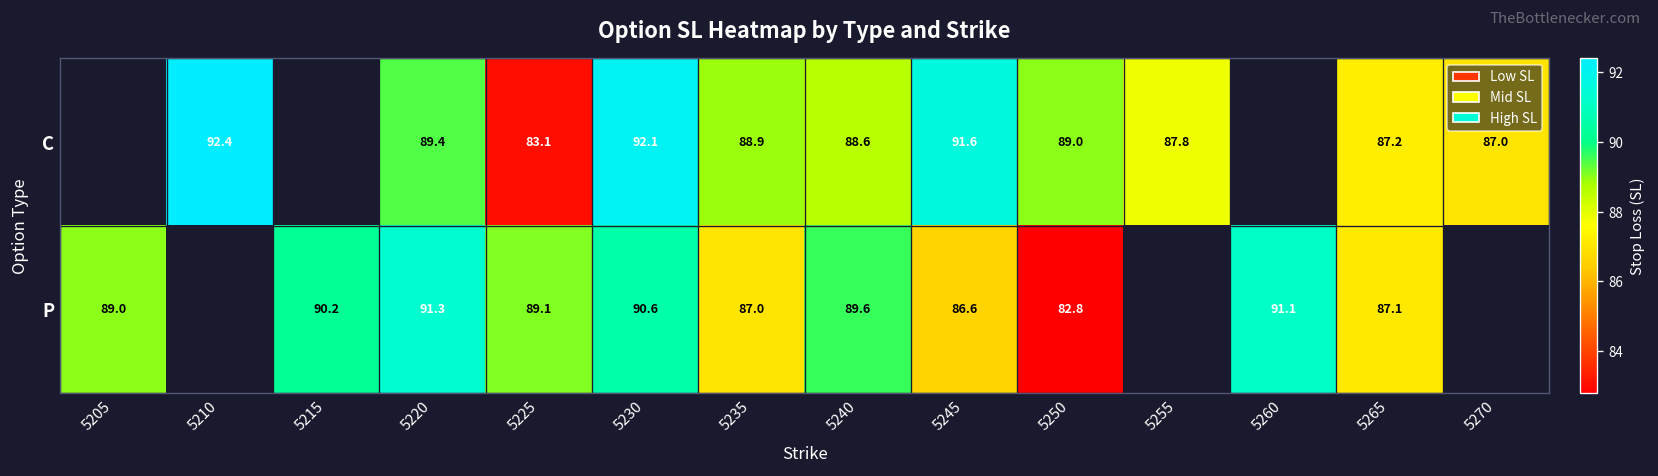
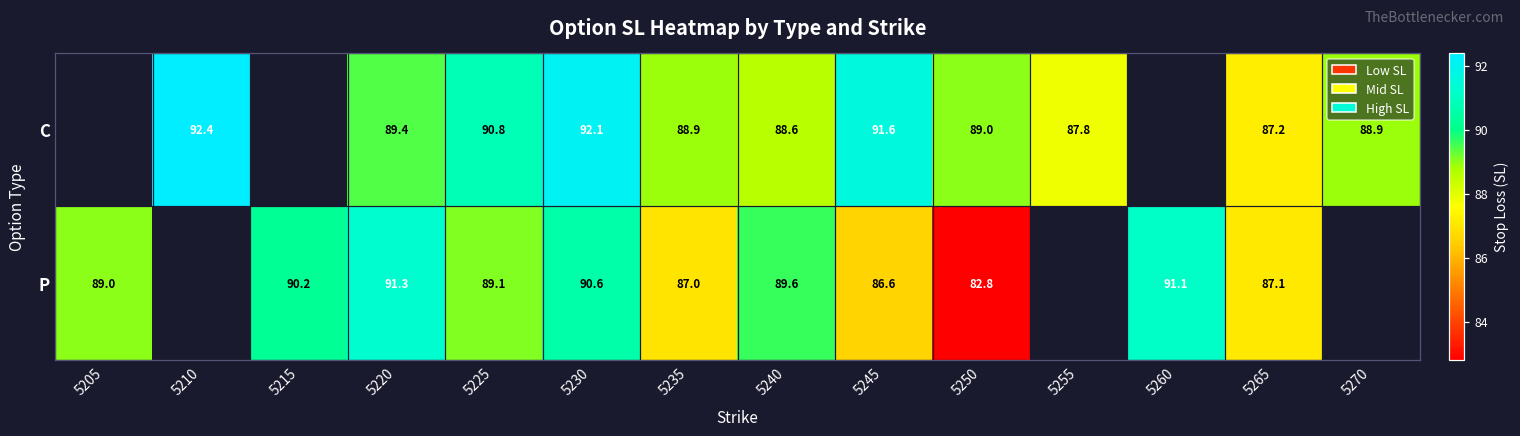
C, 5225: 83.1 -> 90.8
C, 5270: 87.0 -> 88.9
